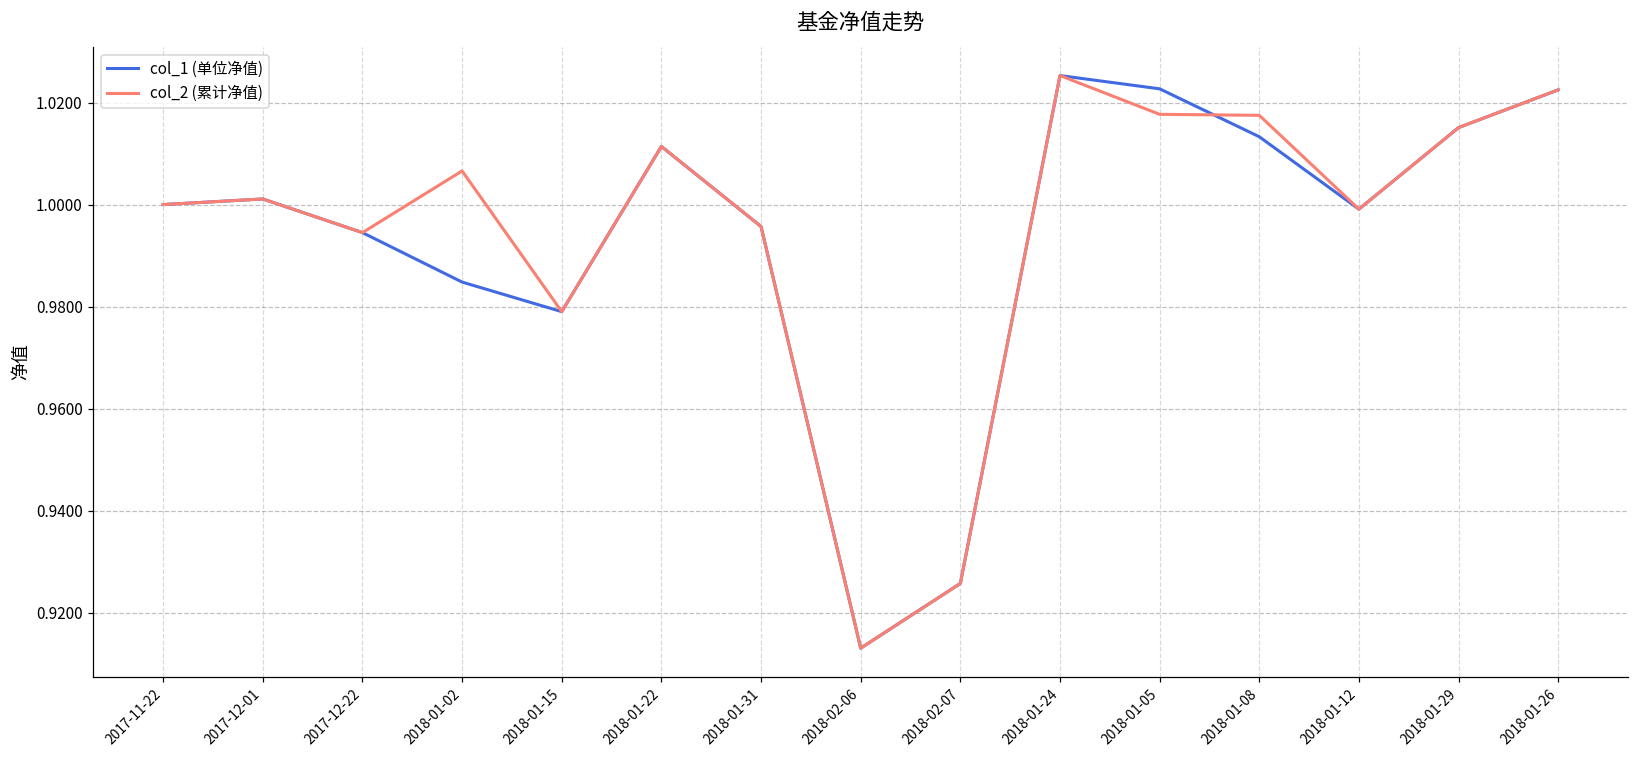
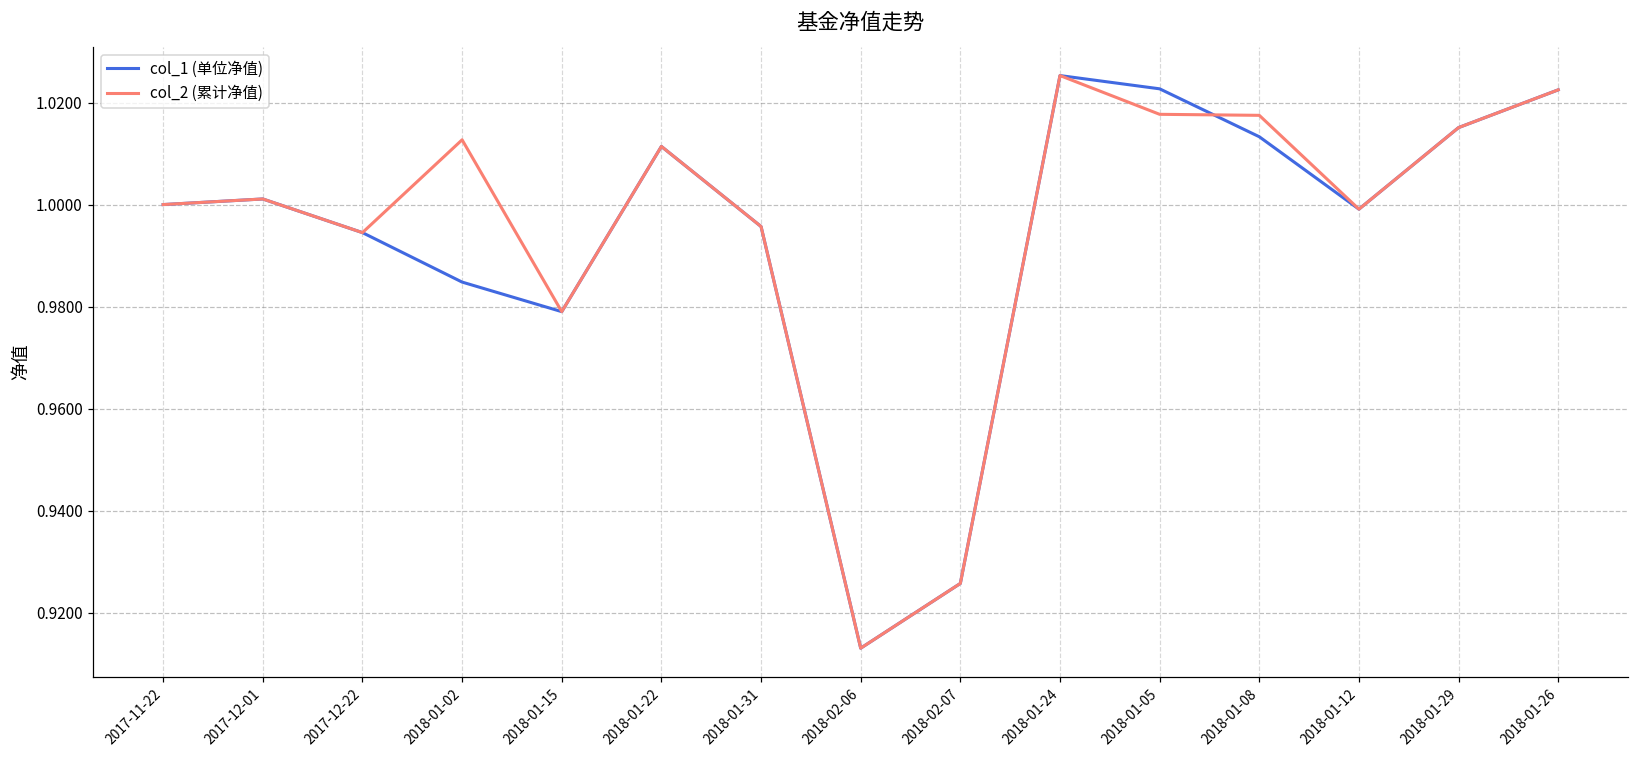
col_2 (累计净值), 2018-01-02: 1.007 -> 1.013
